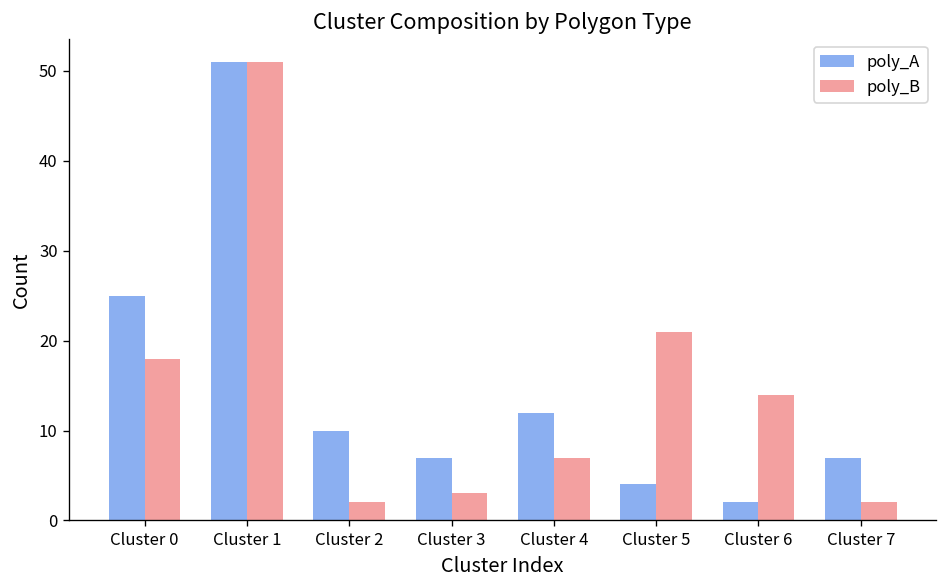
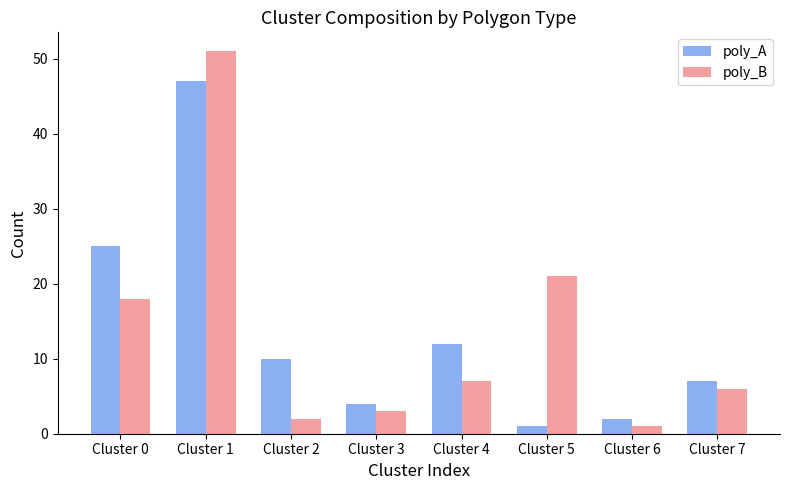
poly_A, Cluster 1: 51 -> 47
poly_A, Cluster 3: 7 -> 4
poly_A, Cluster 5: 4 -> 1
poly_B, Cluster 6: 14 -> 1
poly_B, Cluster 7: 2 -> 6
